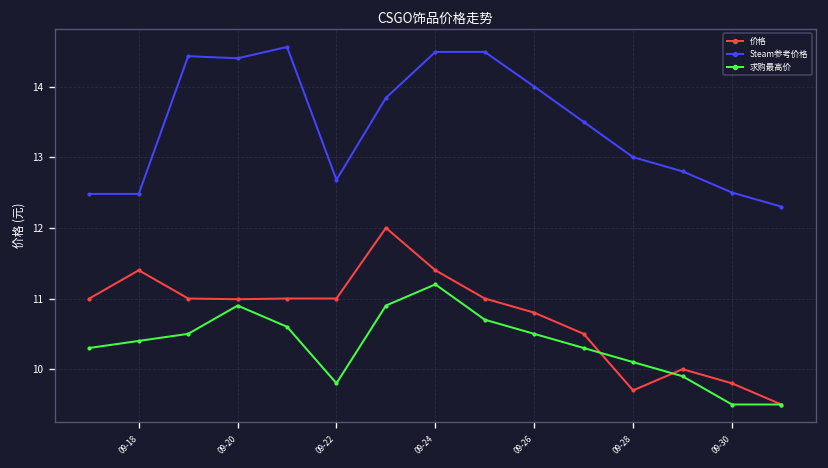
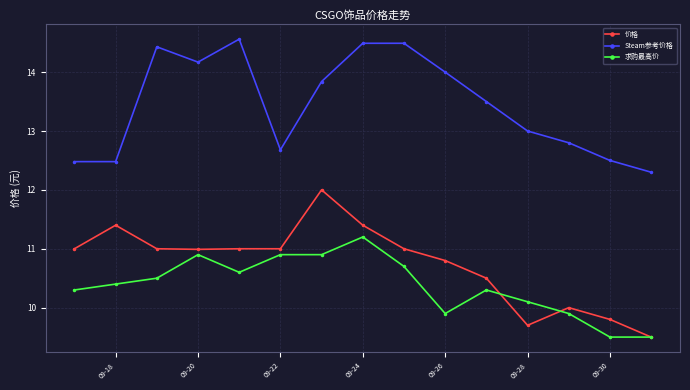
Steam参考价格, 09-20: 14.4 -> 14.2
求购最高价, 09-22: 9.8 -> 10.9
求购最高价, 09-26: 10.5 -> 9.9
